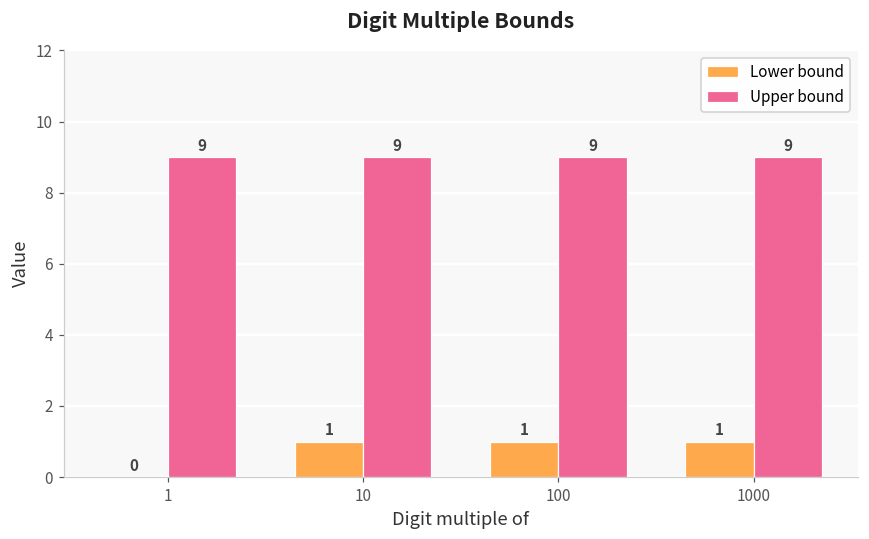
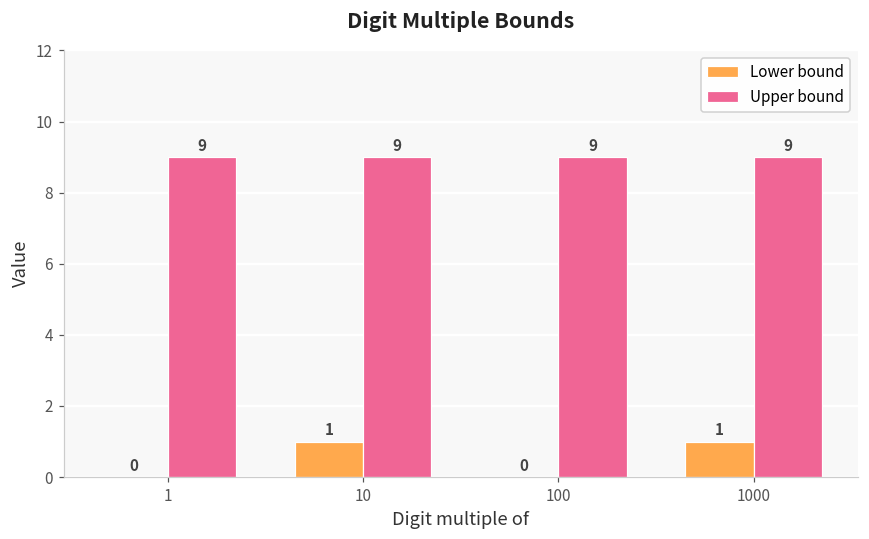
Lower bound, 100: 1 -> 0
